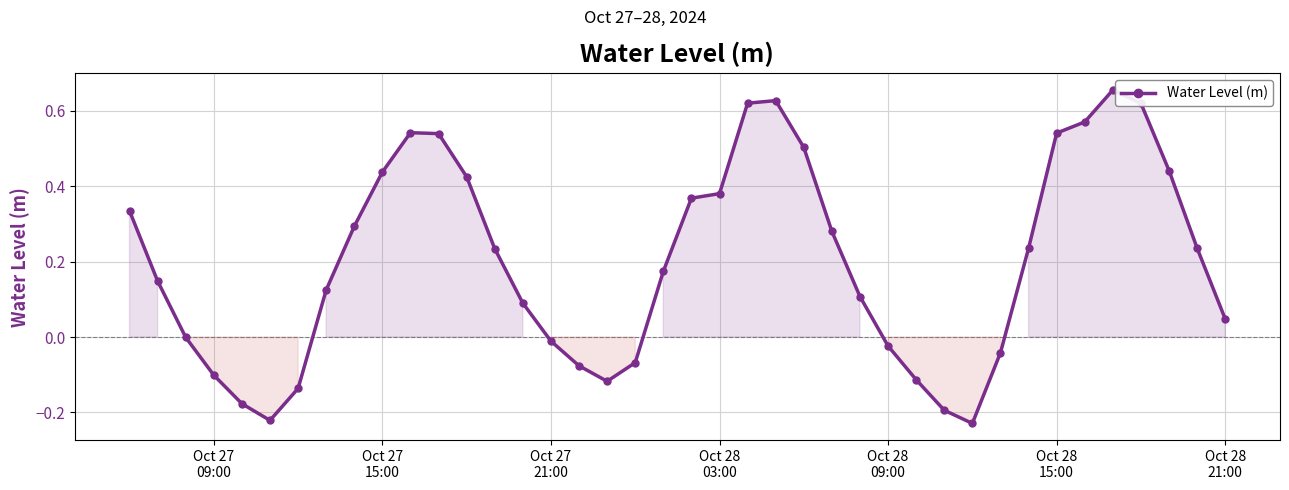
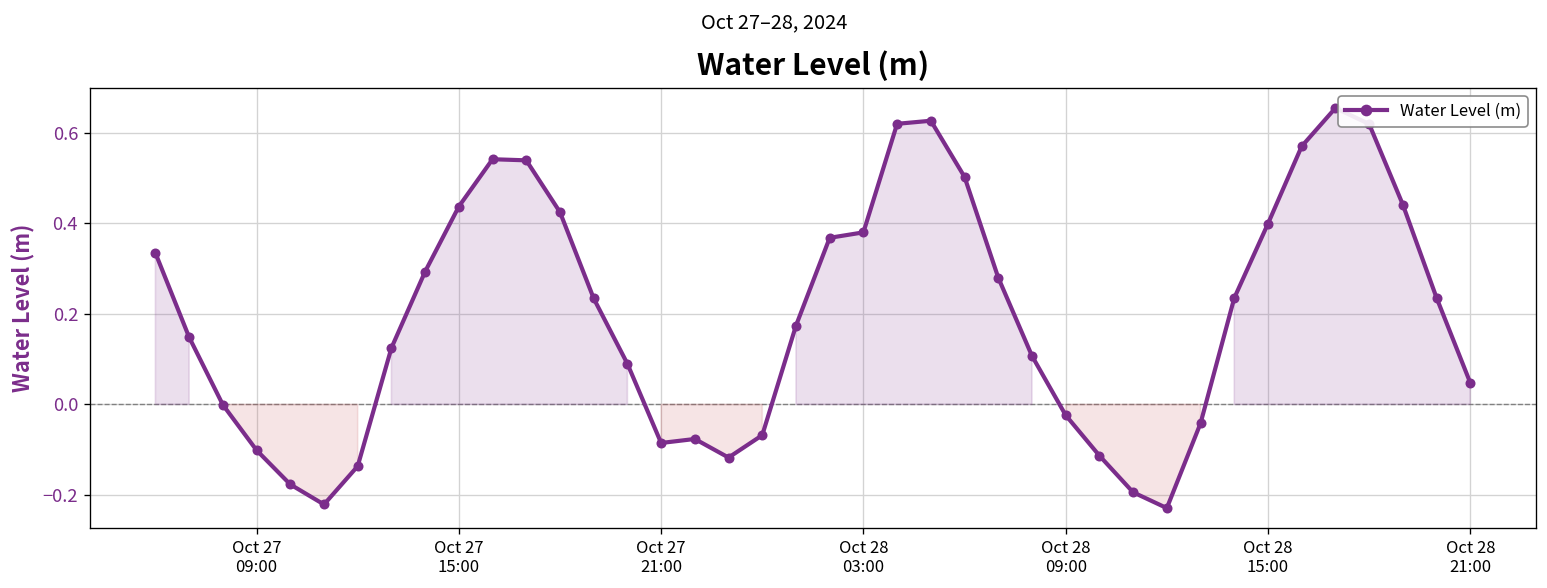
Oct 27 21:00: -0.01 -> -0.09
Oct 28 15:00: 0.54 -> 0.40
